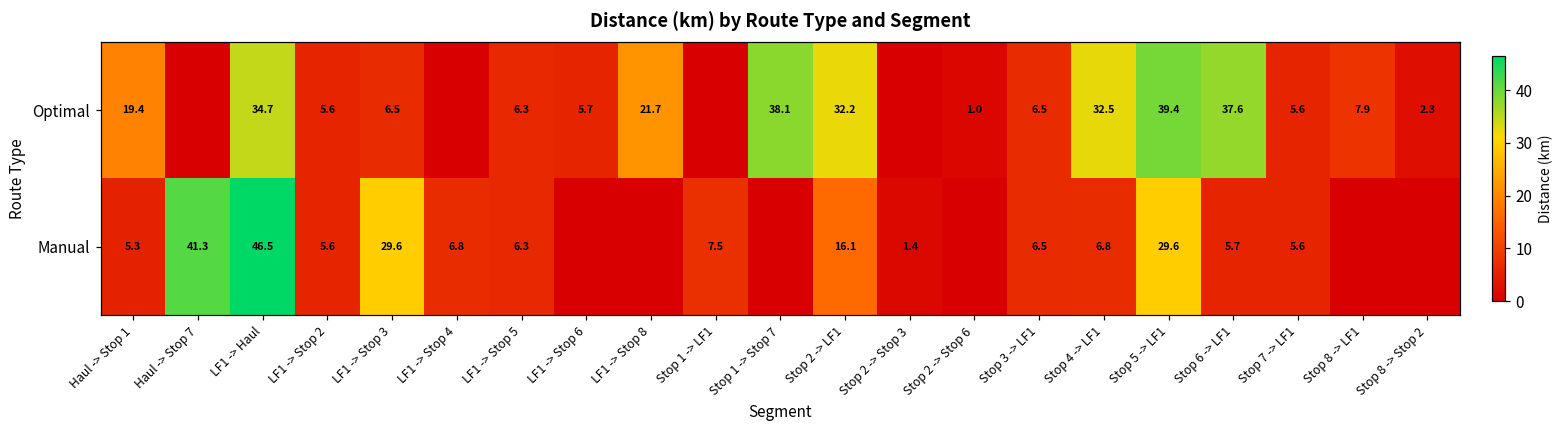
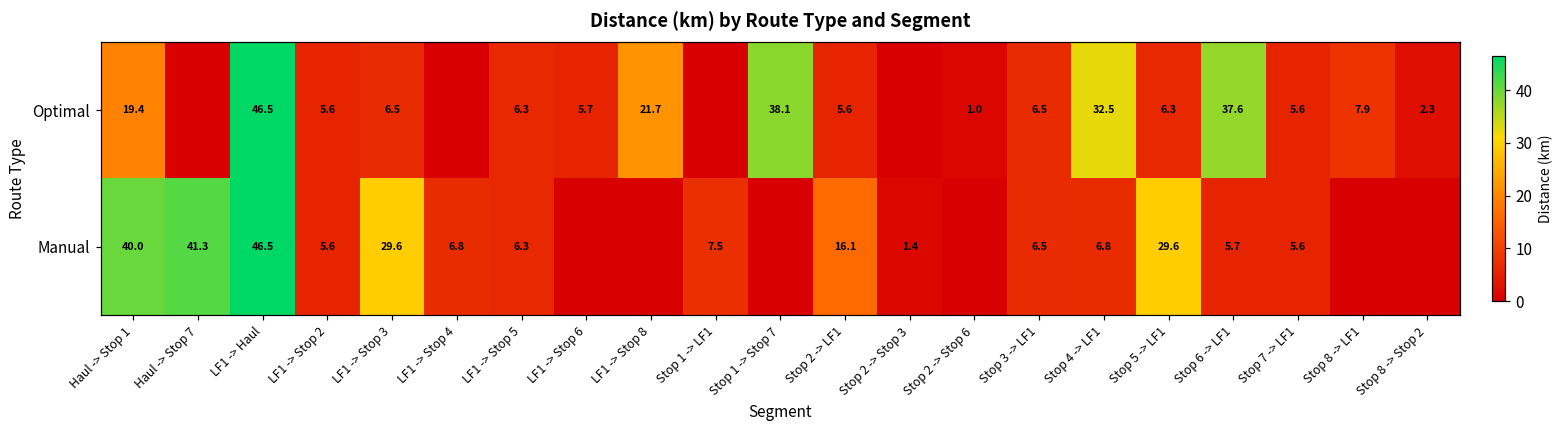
Optimal, LF1 -> Haul: 34.7 -> 46.5
Optimal, Stop 2 -> LF1: 32.2 -> 5.6
Optimal, Stop 5 -> LF1: 39.4 -> 6.3
Manual, Haul -> Stop 1: 5.3 -> 40.0
